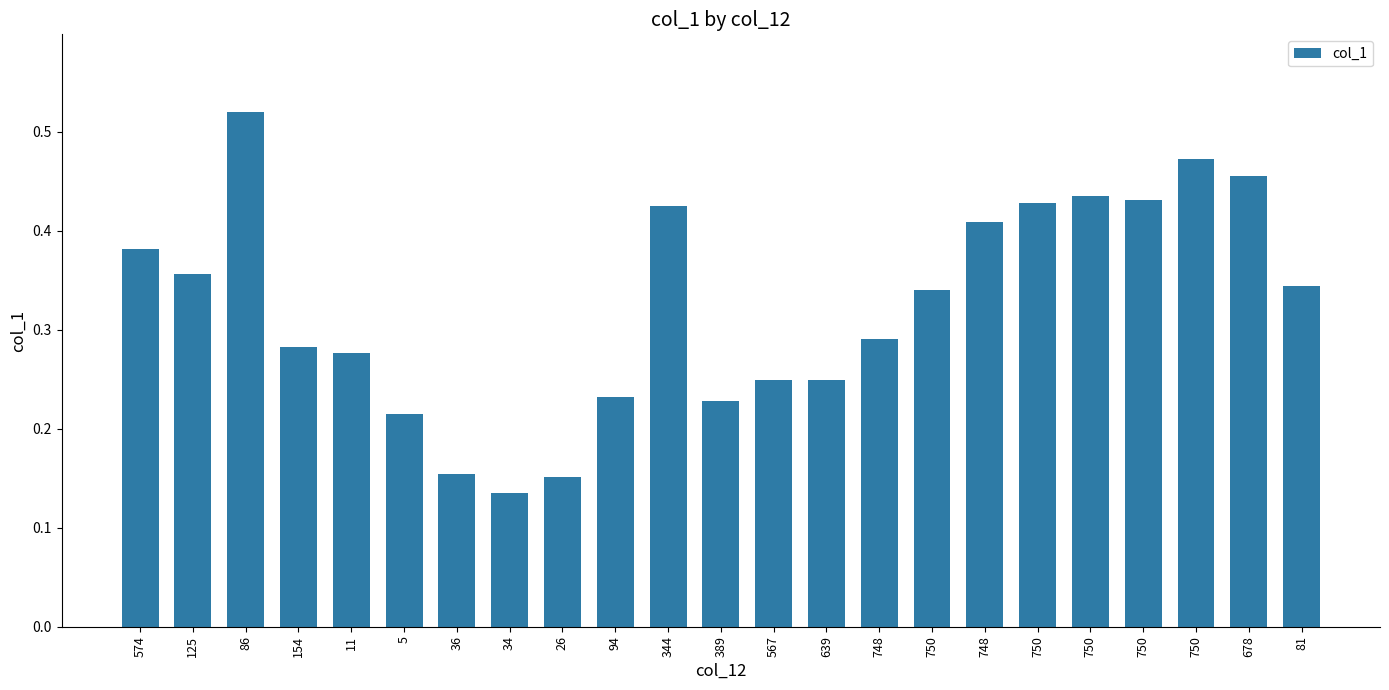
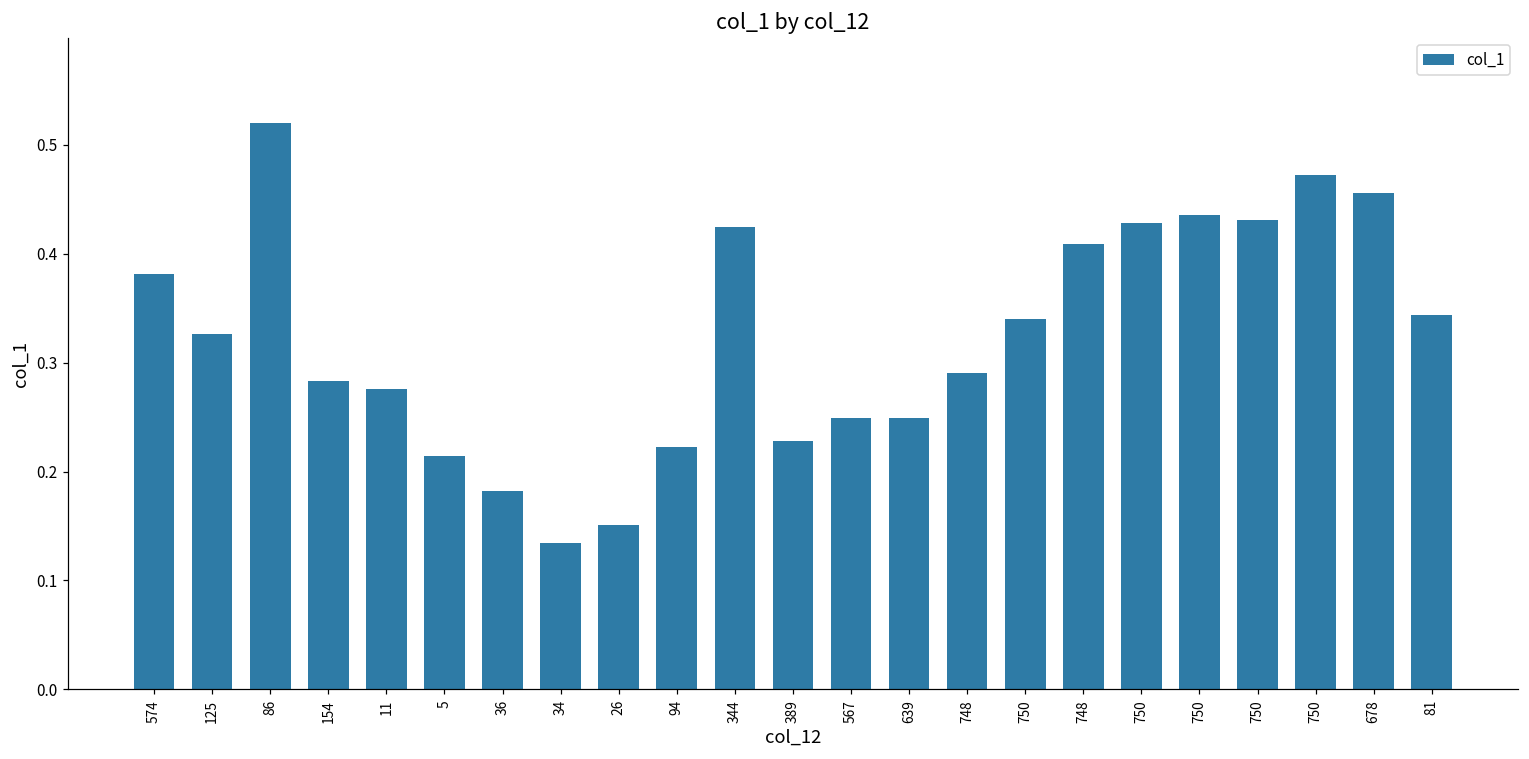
125: 0.36 -> 0.33
36: 0.15 -> 0.18
94: 0.23 -> 0.22
